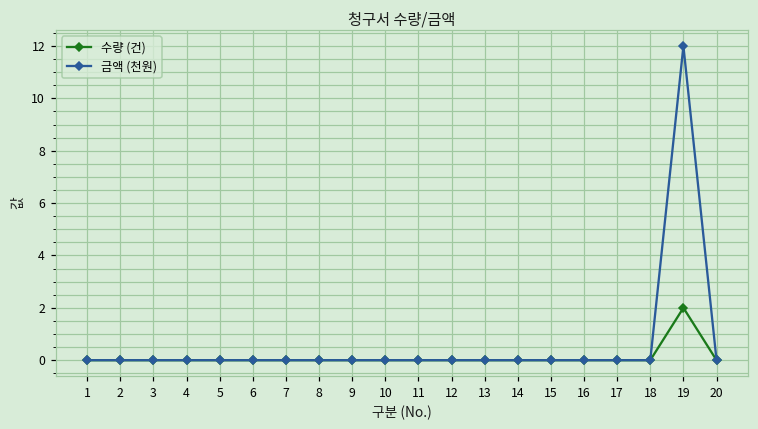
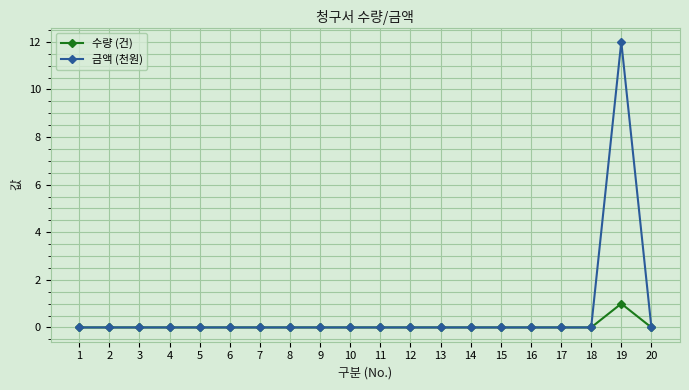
수량 (건), 19: 2 -> 1
